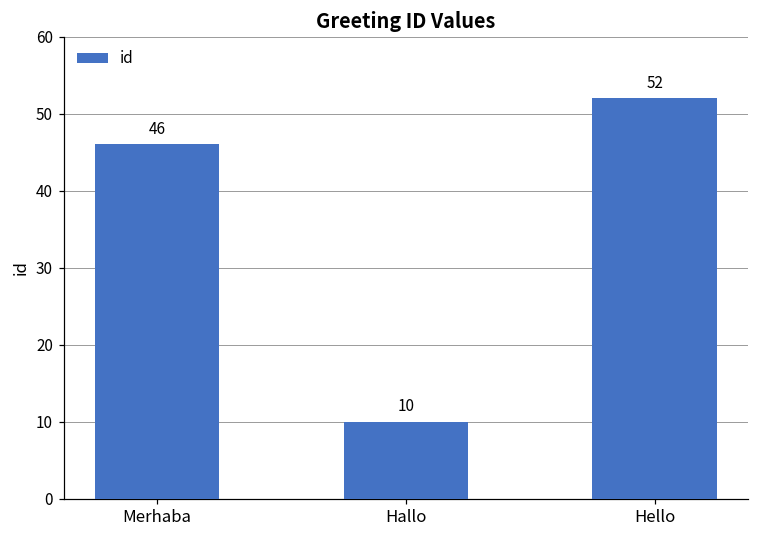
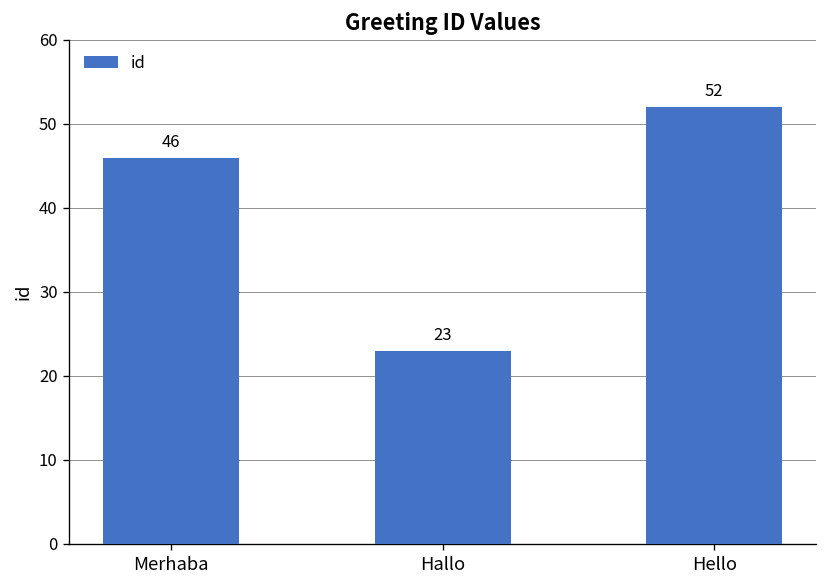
Hallo: 10 -> 23
